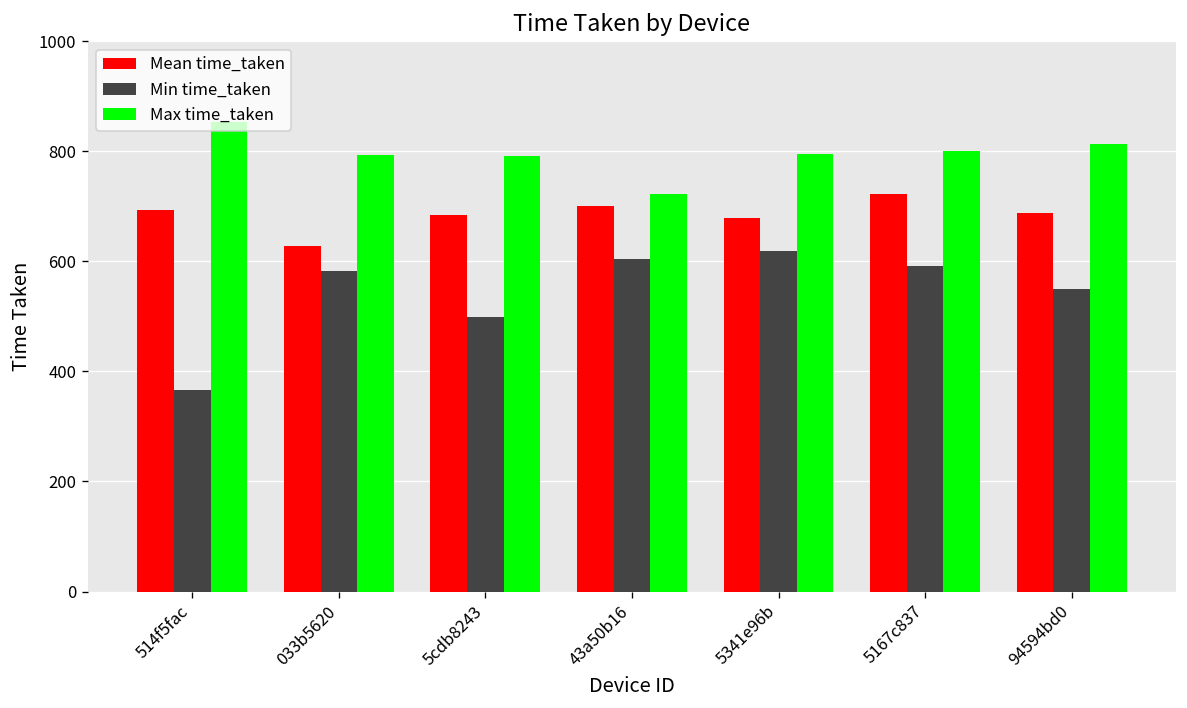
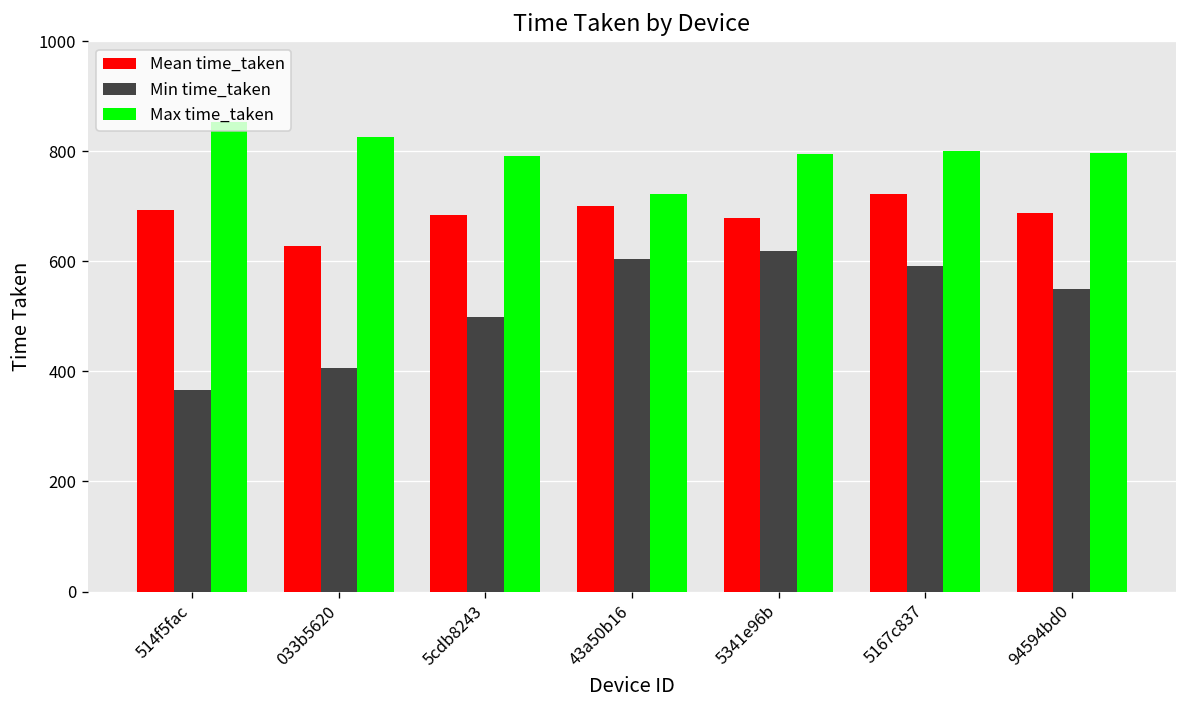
Min time_taken, 033b5620: 580 -> 410
Max time_taken, 033b5620: 790 -> 830
Max time_taken, 94594bd0: 810 -> 800
